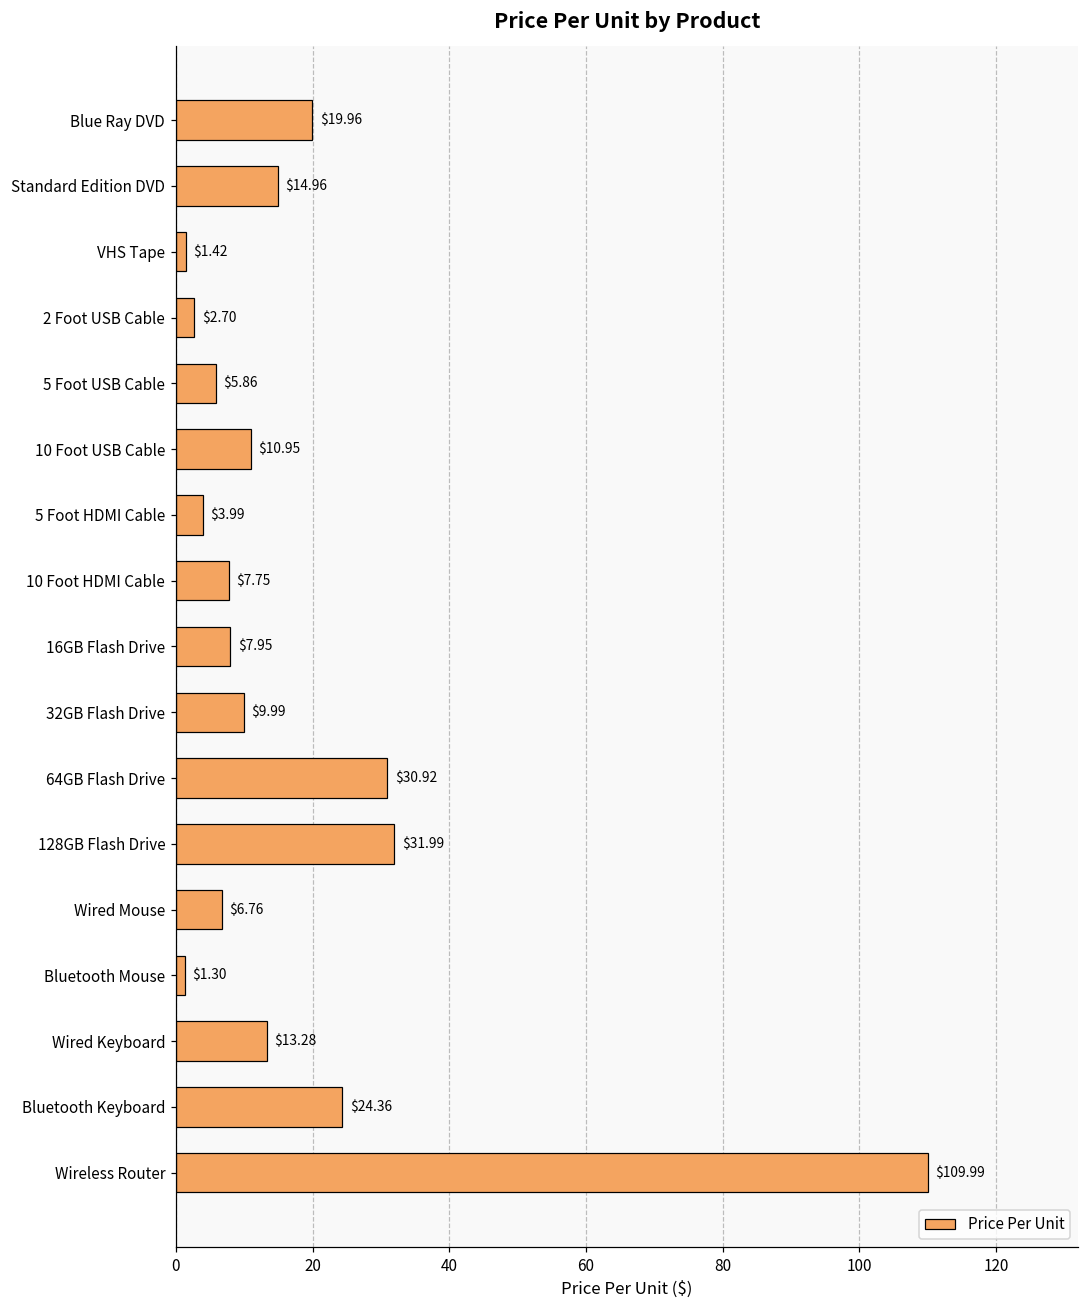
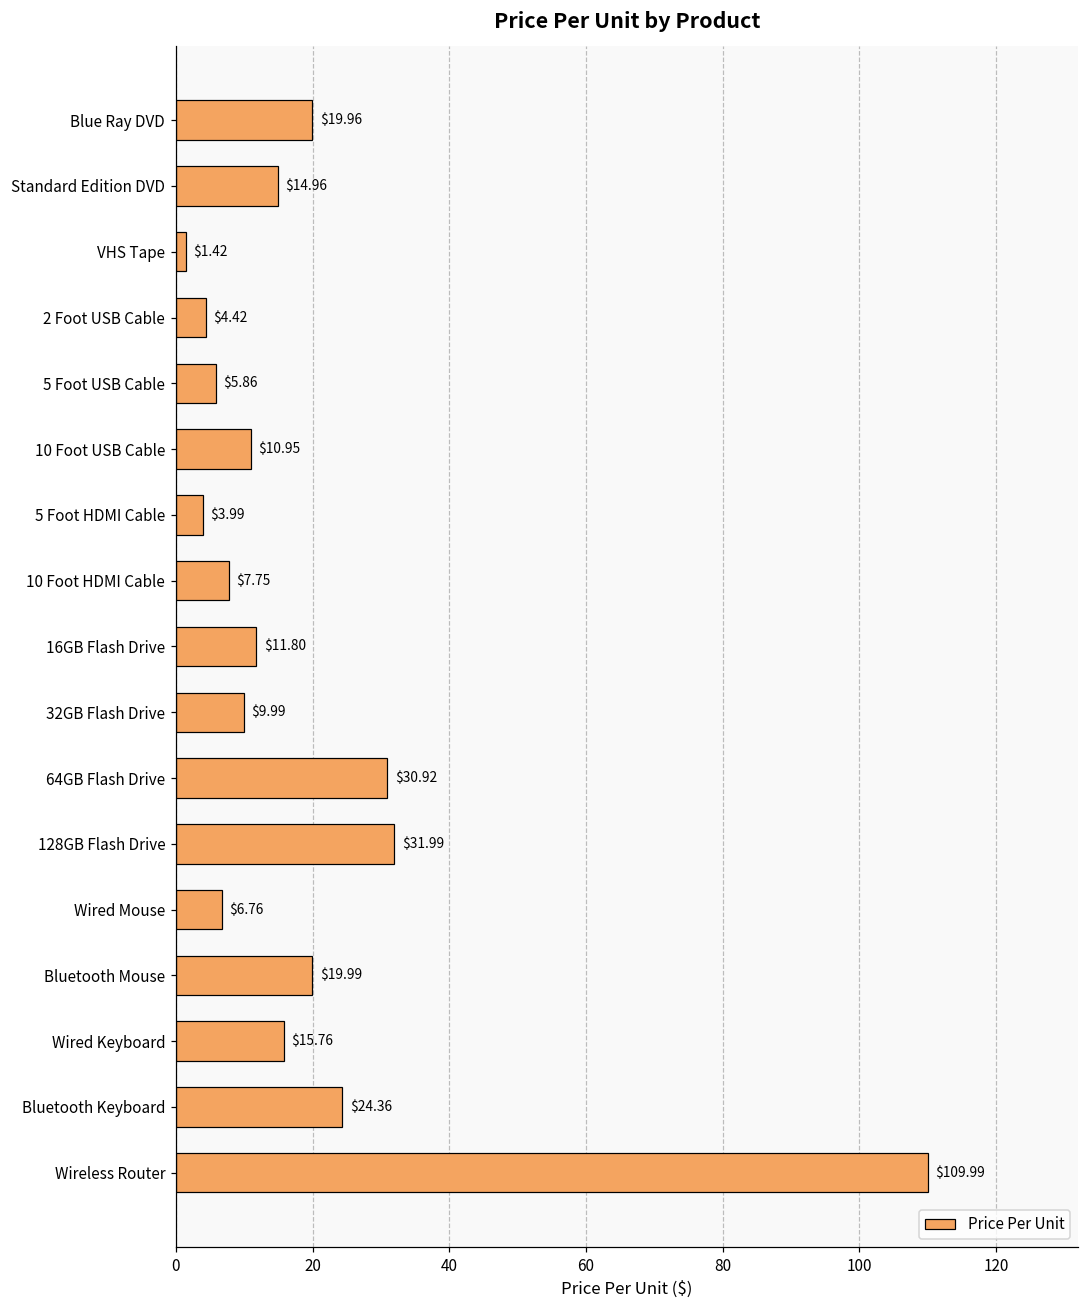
2 Foot USB Cable: $2.70 -> $4.42
16GB Flash Drive: $7.95 -> $11.80
Bluetooth Mouse: $1.30 -> $19.99
Wired Keyboard: $13.28 -> $15.76
